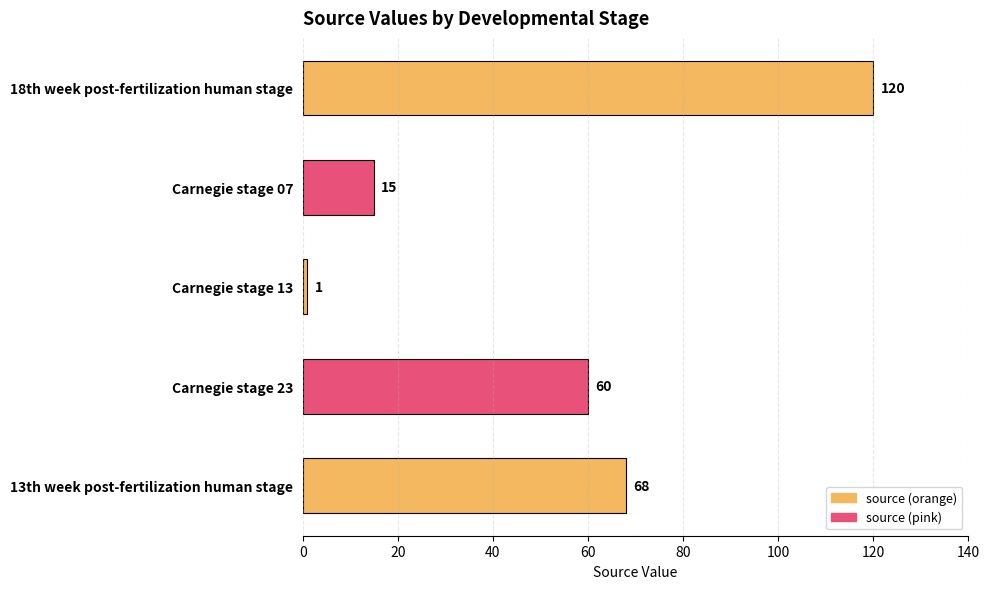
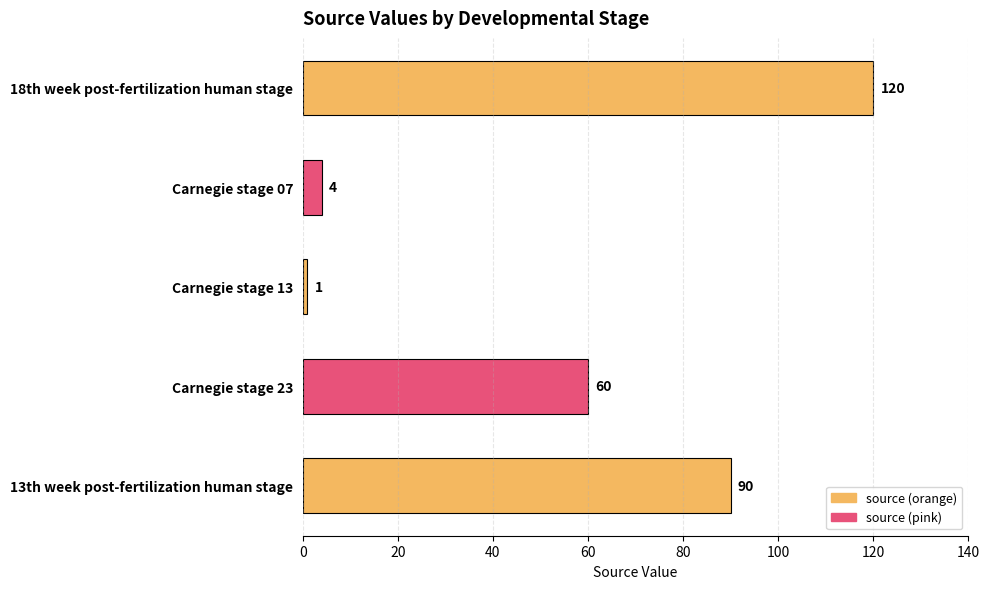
Carnegie stage 07: 15 -> 4
13th week post-fertilization human stage: 68 -> 90
